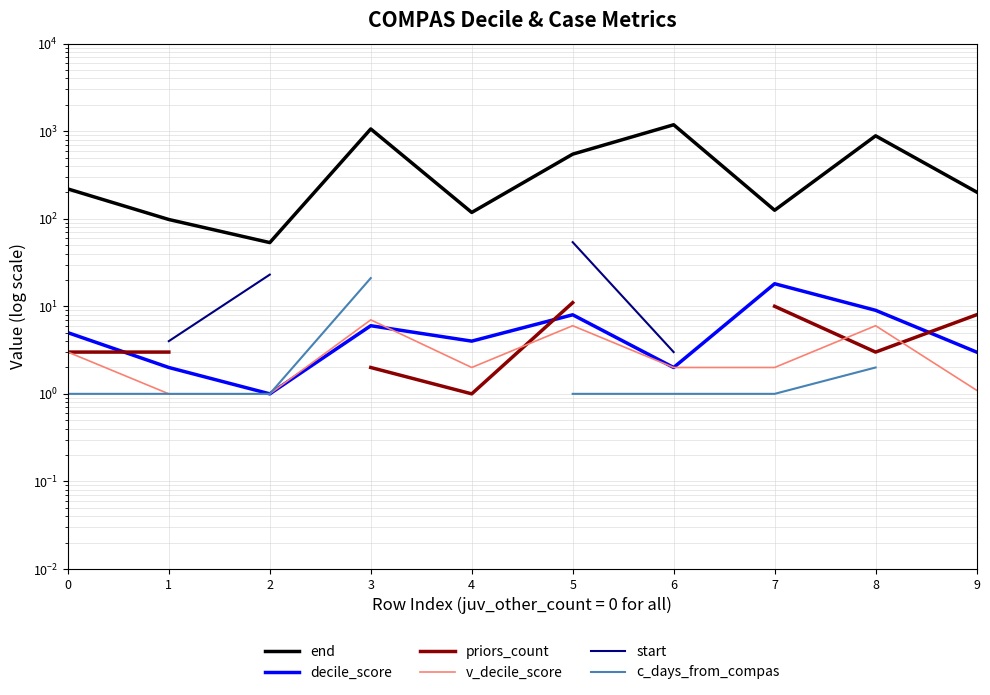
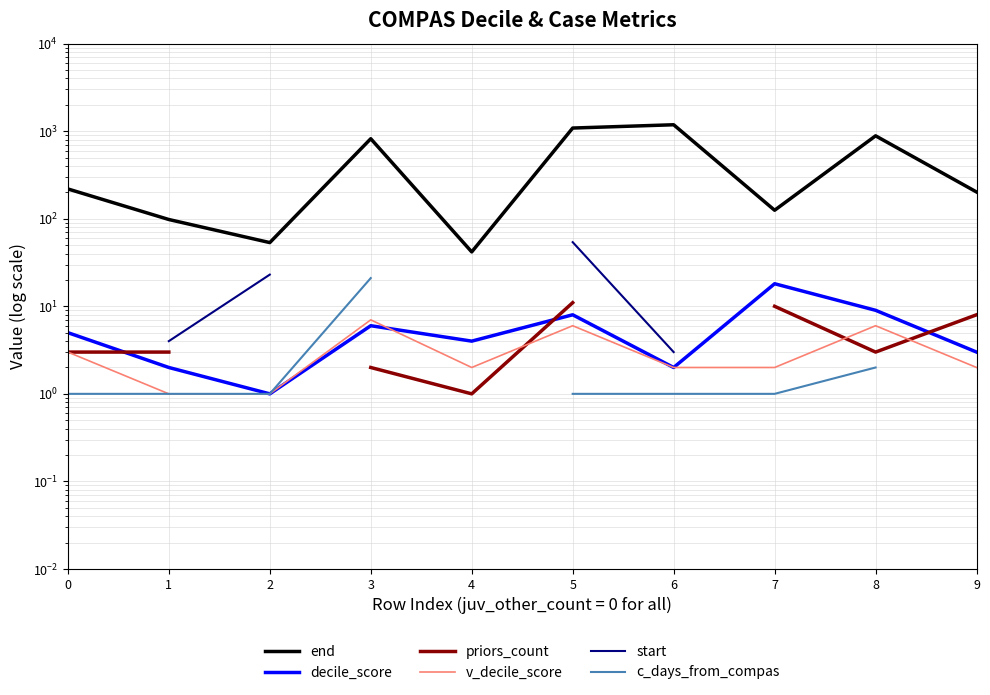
end, 3: 1100 -> 800
end, 4: 120 -> 40
end, 5: 500 -> 1100
v_decile_score, 9: 1.1 -> 2.0
